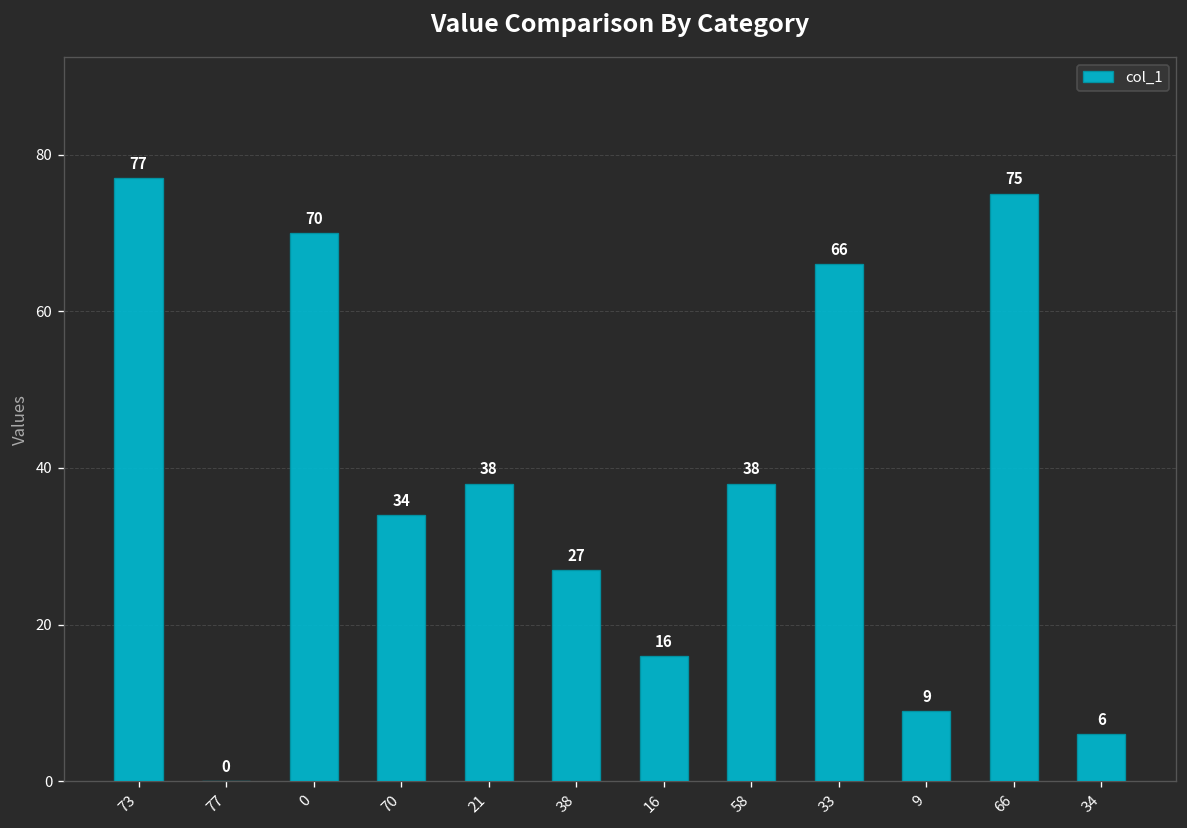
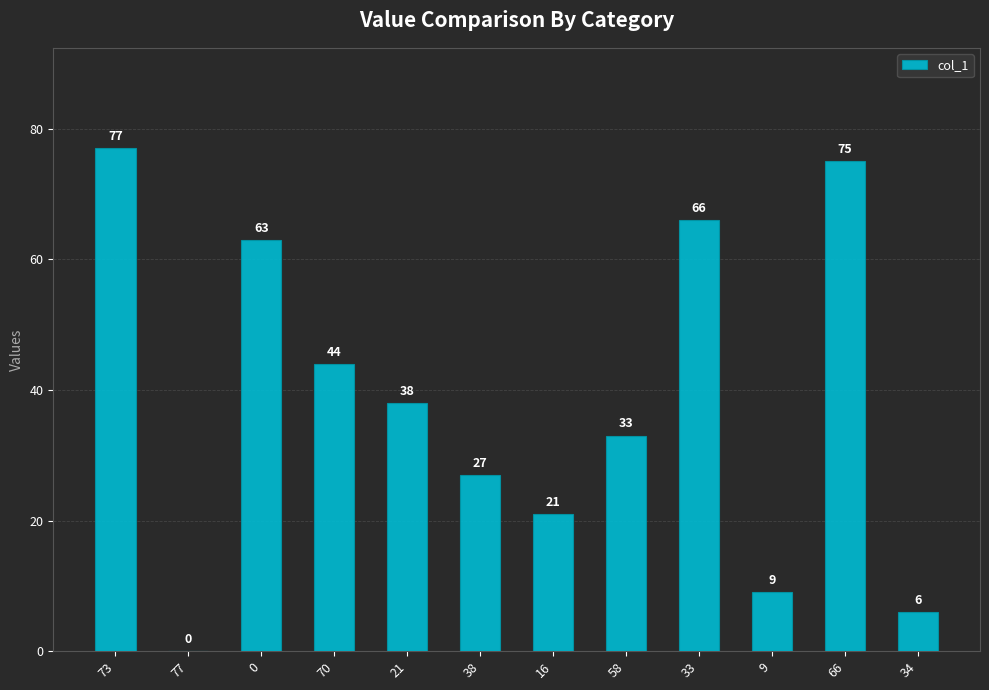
0: 70 -> 63
70: 34 -> 44
16: 16 -> 21
58: 38 -> 33
